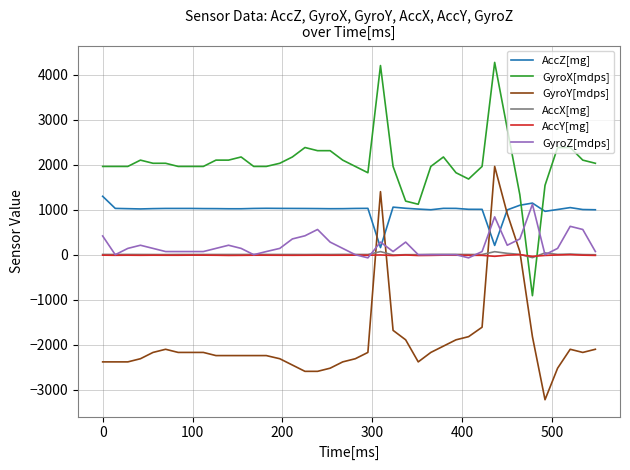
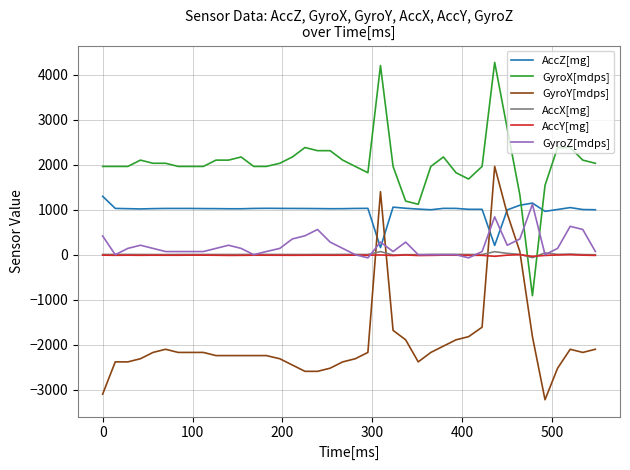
GyroY[mdps], 0: -2400 -> -3100
